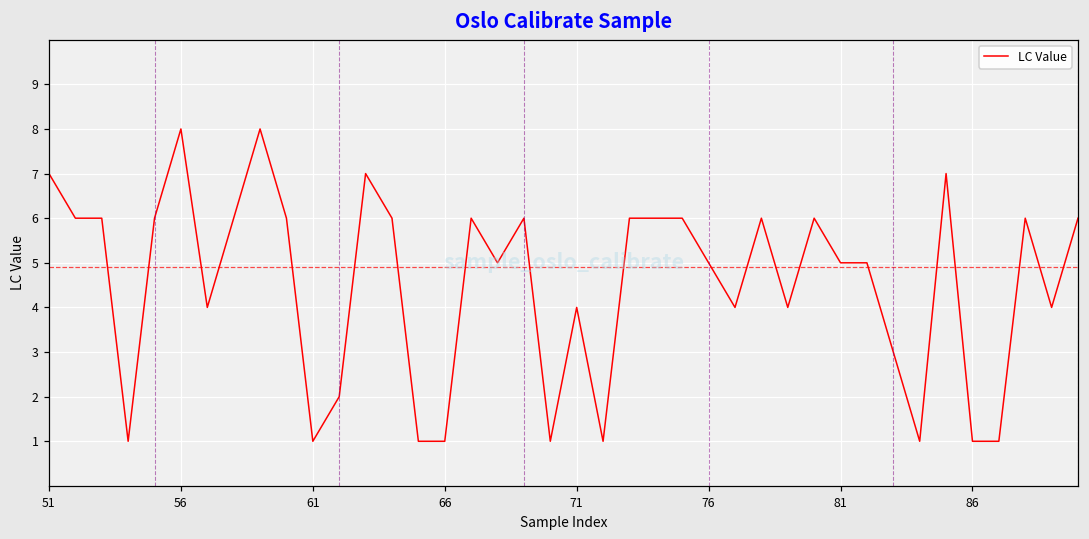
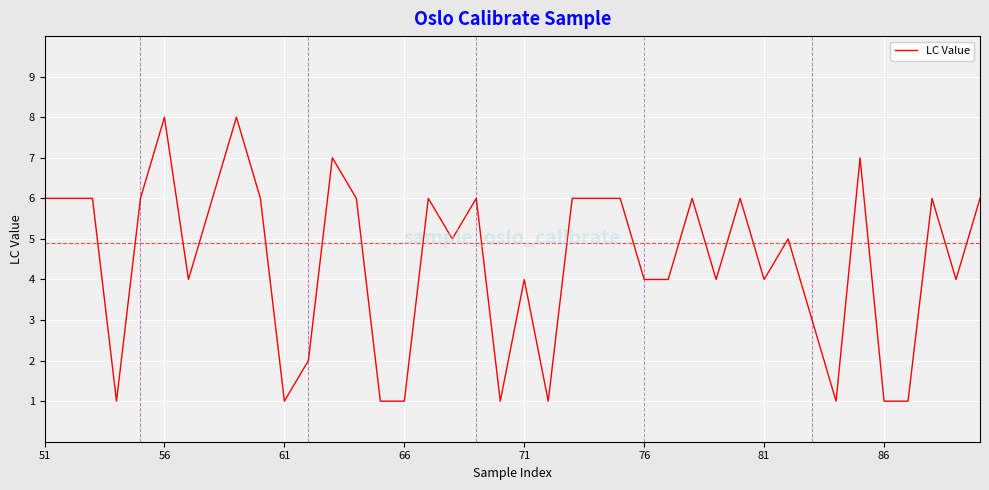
51: 7 -> 6
76: 5 -> 4
81: 5 -> 4
